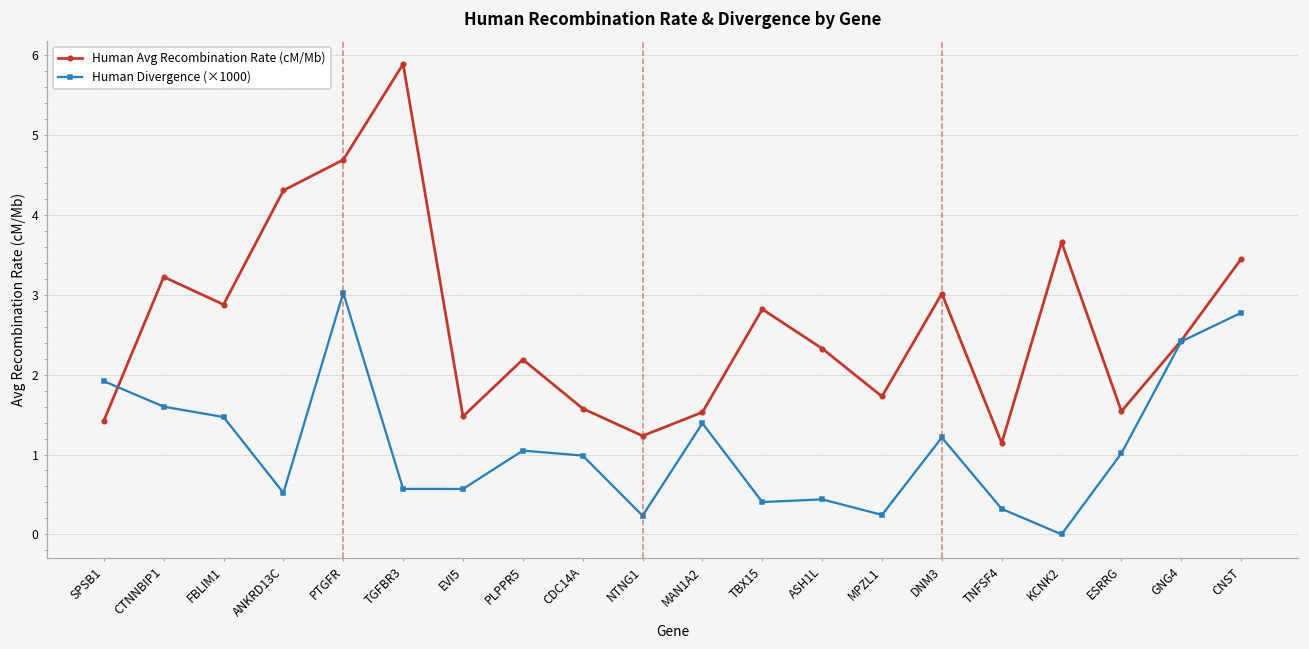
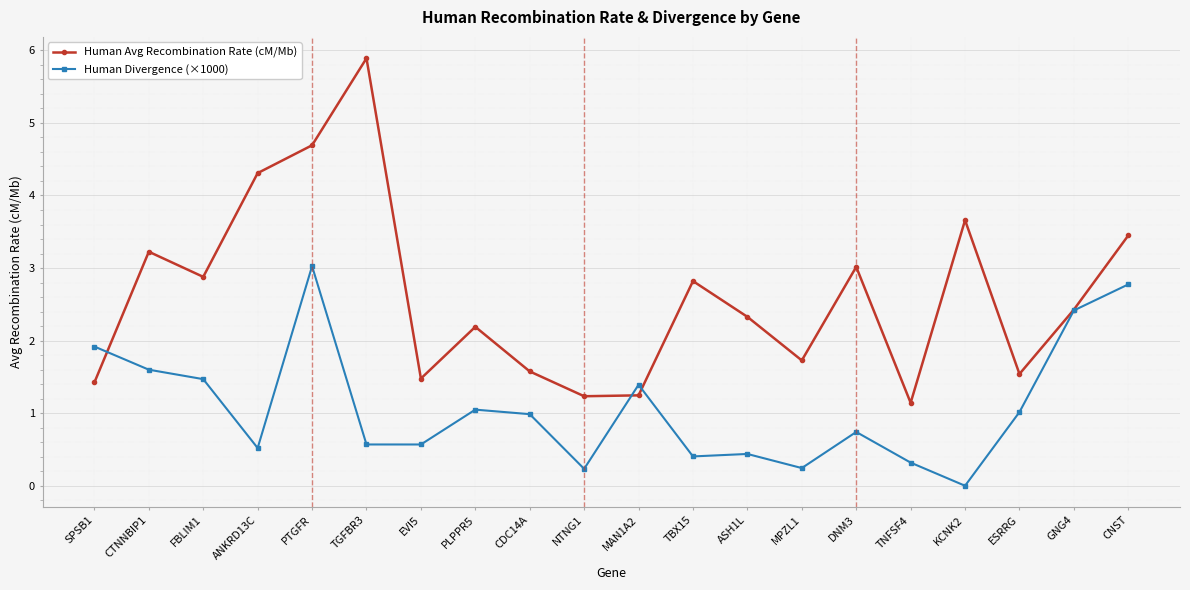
Human Avg Recombination Rate (cM/Mb), MAN1A2: 1.5 -> 1.2
Human Divergence (×1000), DNM3: 1.2 -> 0.7
